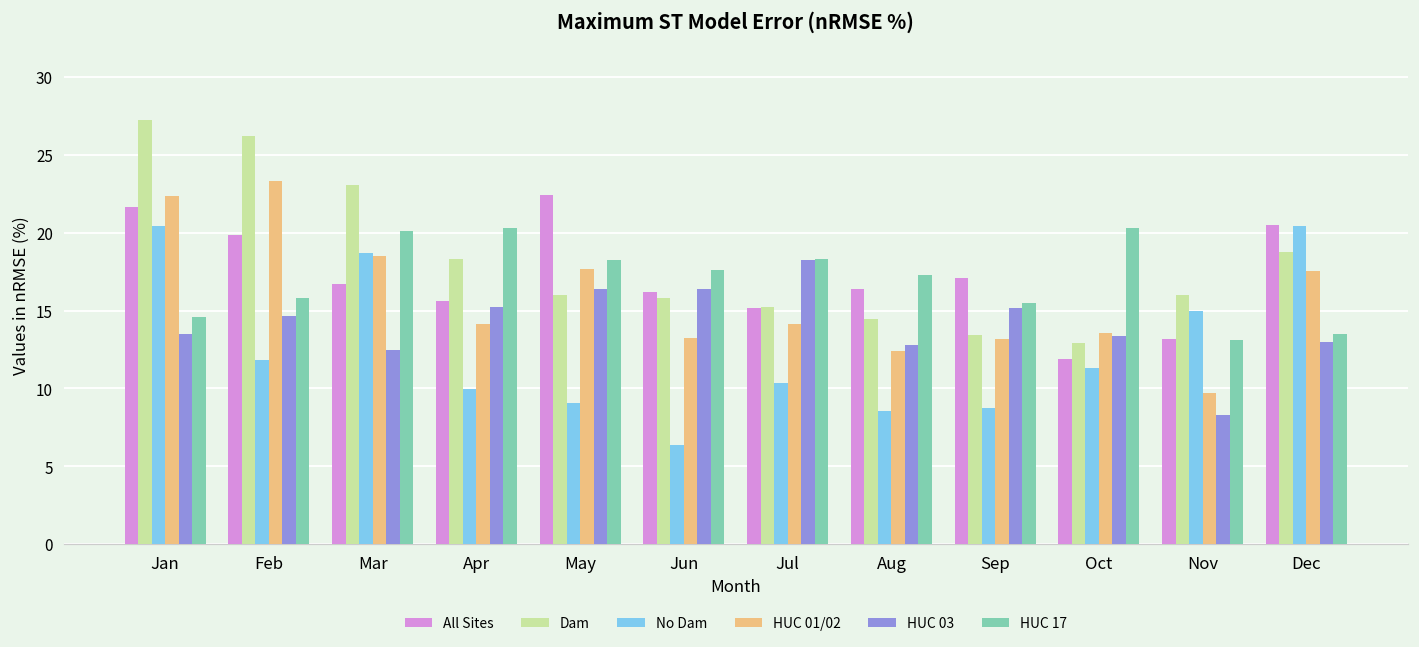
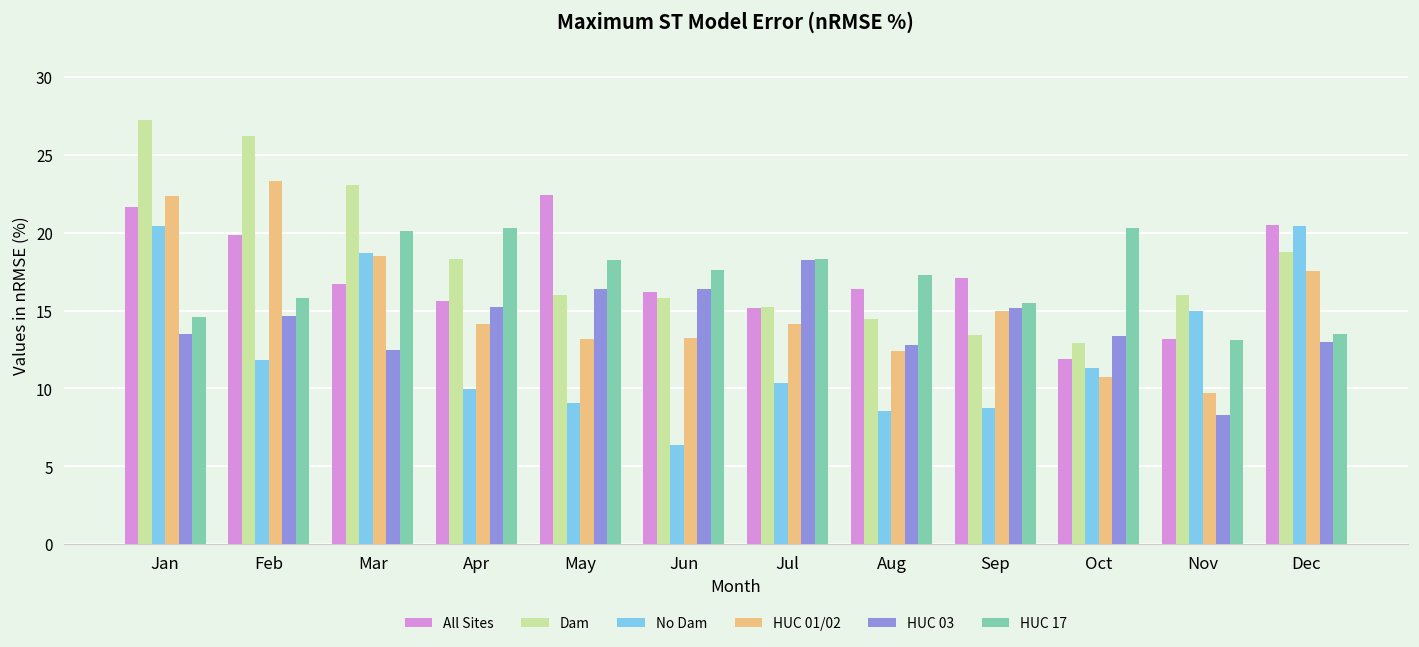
HUC 01/02, May: 17.7 -> 13.2
HUC 01/02, Sep: 13.2 -> 15.0
HUC 01/02, Oct: 13.6 -> 10.8
